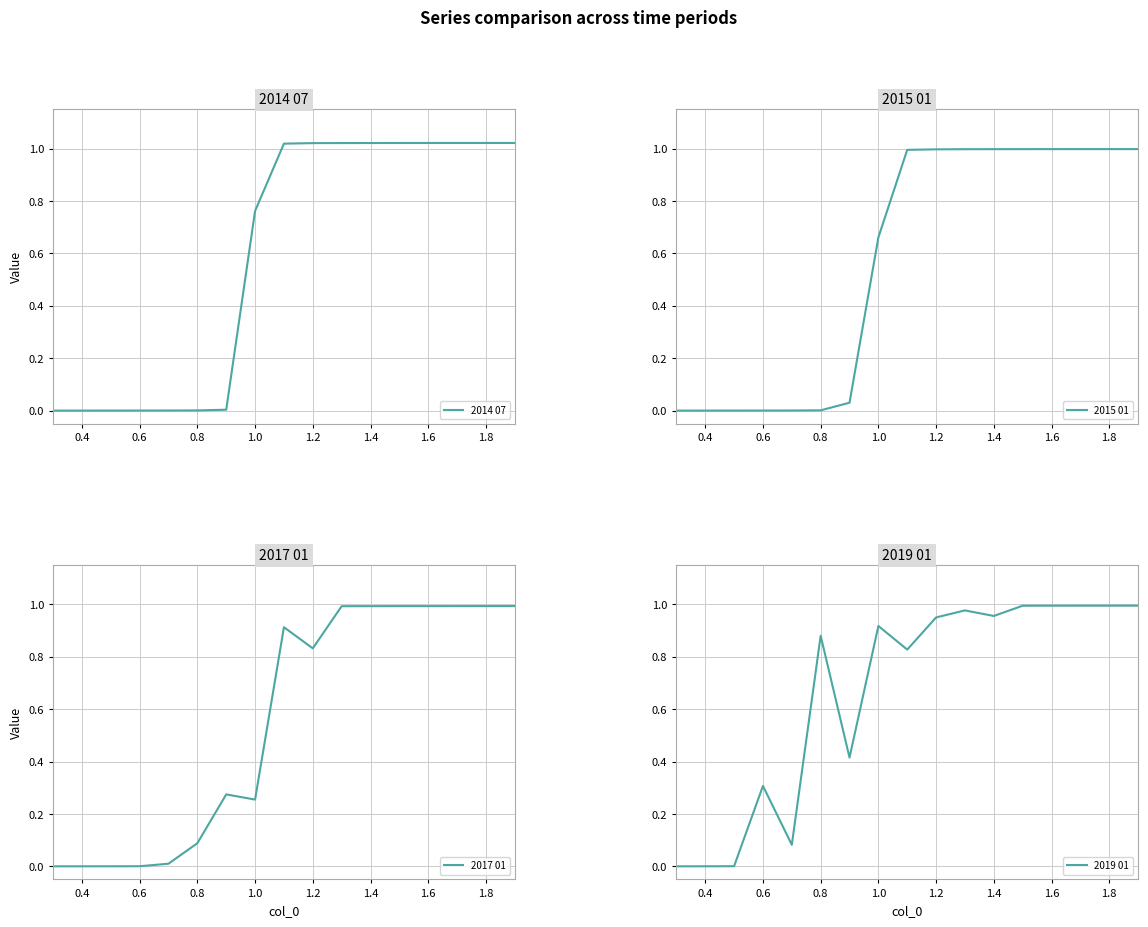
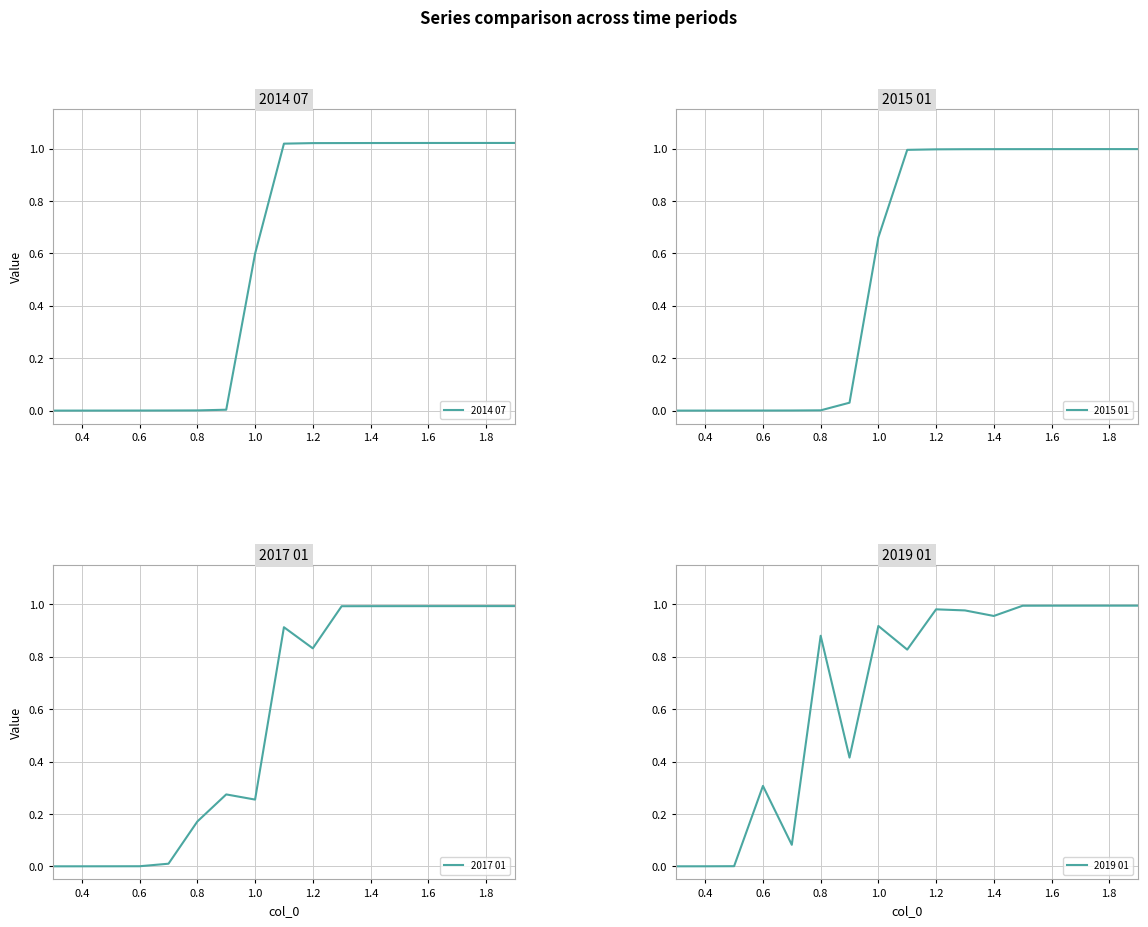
2014 07, 1.0: 0.76 -> 0.60
2017 01, 0.8: 0.09 -> 0.17
2019 01, 1.2: 0.95 -> 0.98
